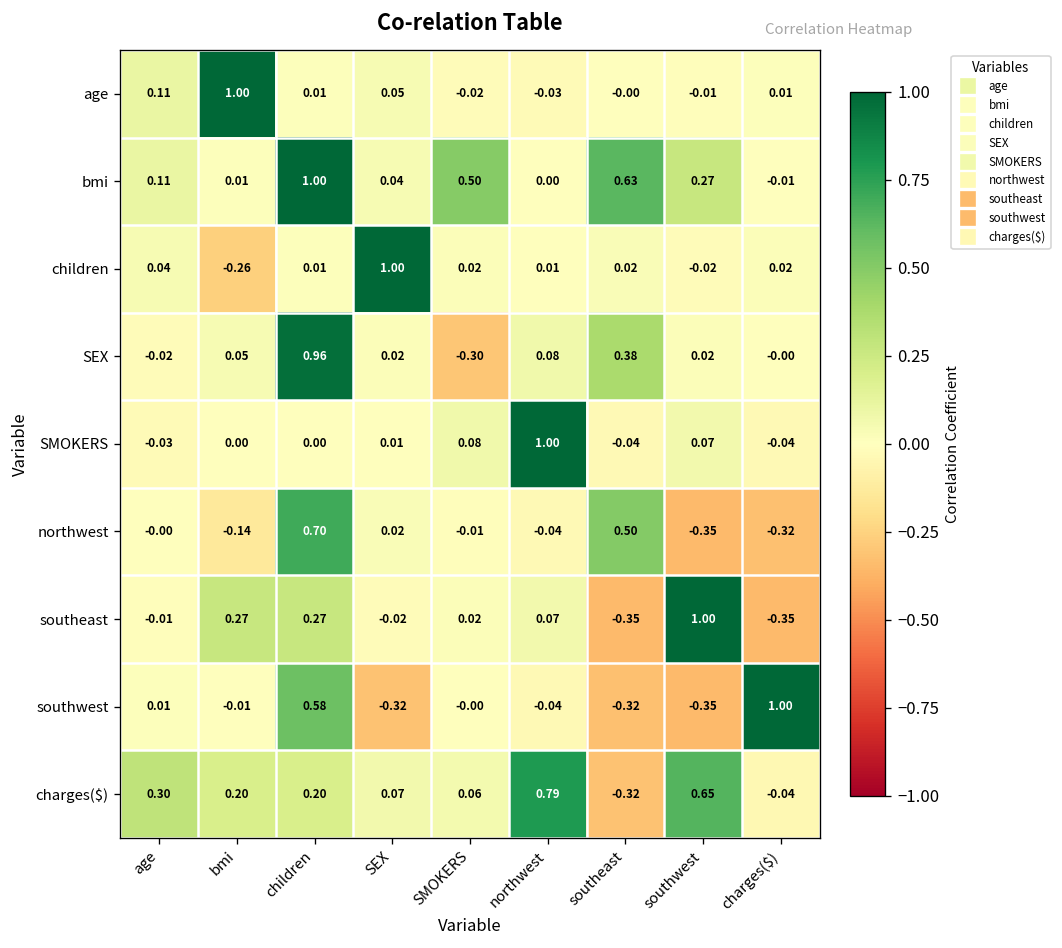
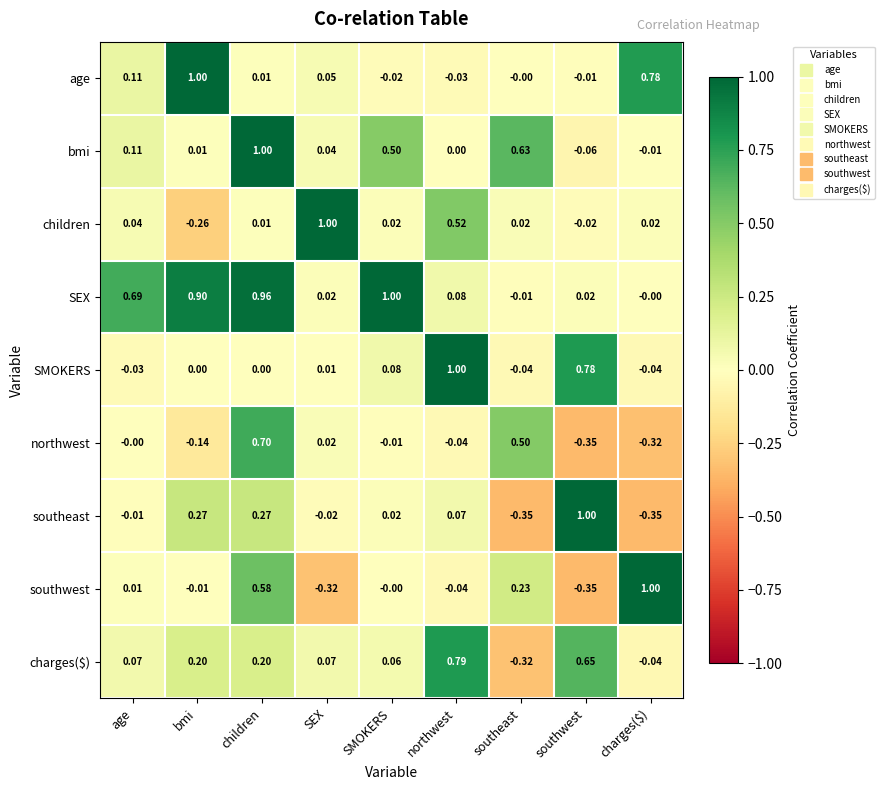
age, charges($): 0.01 -> 0.78
bmi, southwest: 0.27 -> -0.06
children, northwest: 0.01 -> 0.52
SEX, age: -0.02 -> 0.69
SEX, bmi: 0.05 -> 0.90
SEX, SMOKERS: -0.30 -> 1.00
SEX, southeast: 0.38 -> -0.01
SMOKERS, southwest: 0.07 -> 0.78
southwest, southeast: -0.32 -> 0.23
charges($), age: 0.30 -> 0.07
